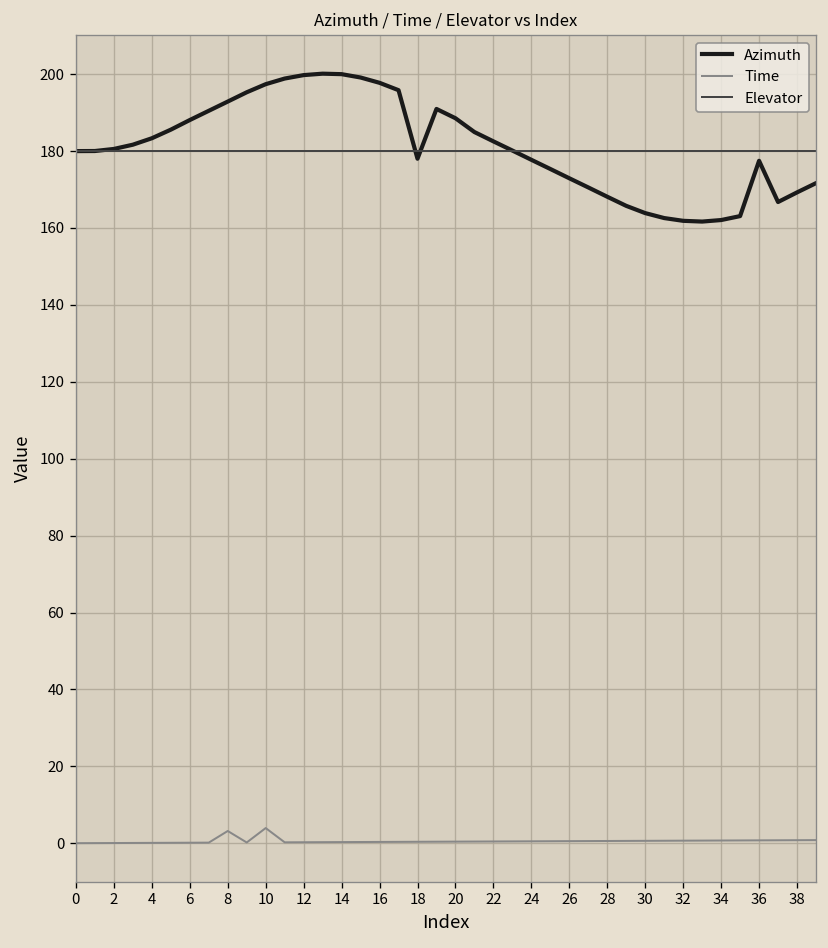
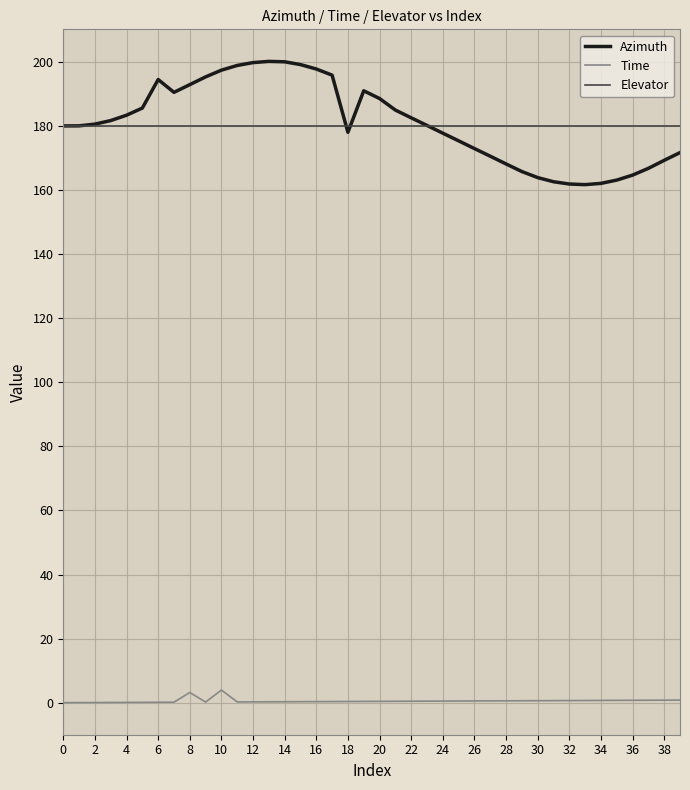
Azimuth, 6: 188 -> 194
Azimuth, 36: 177 -> 165
